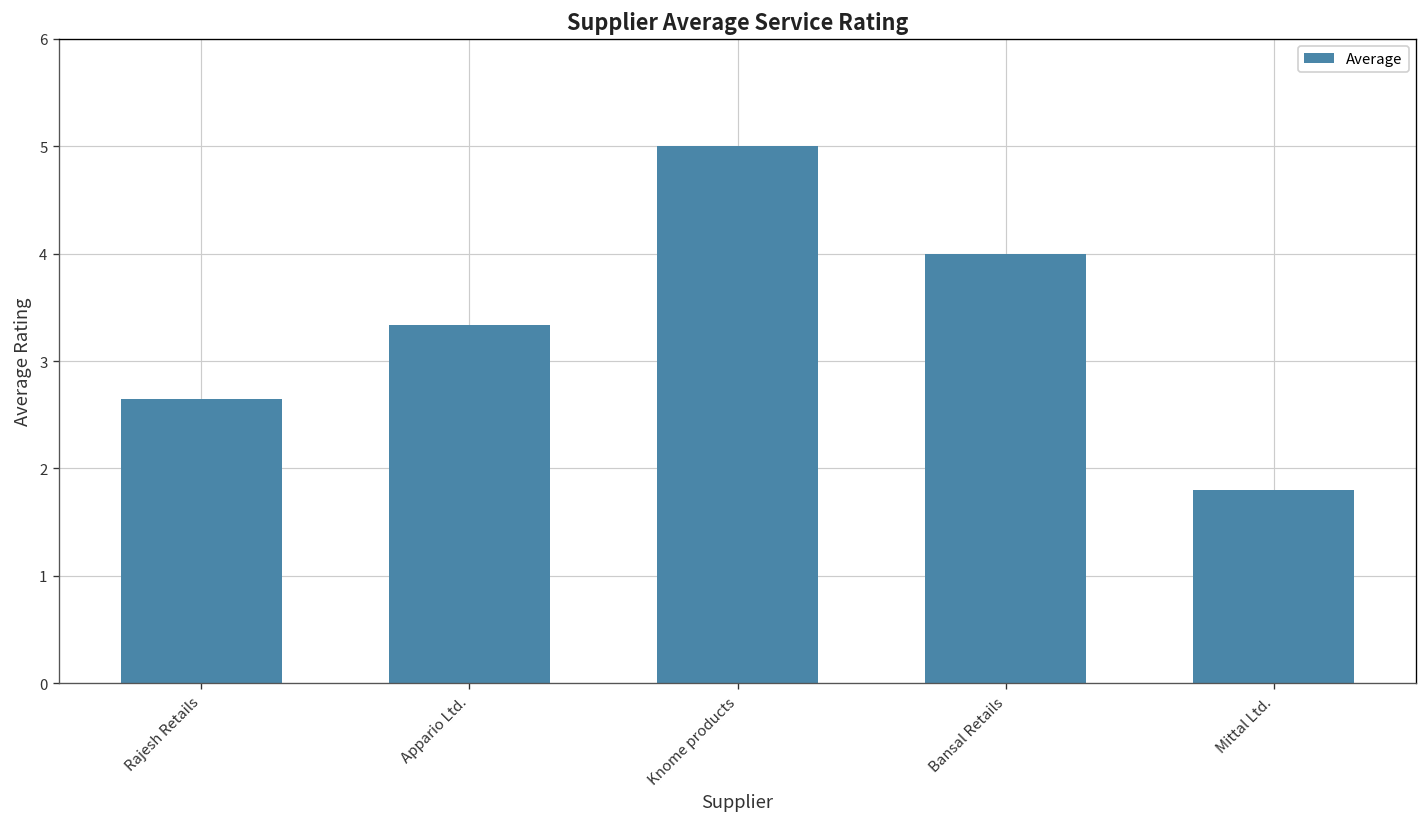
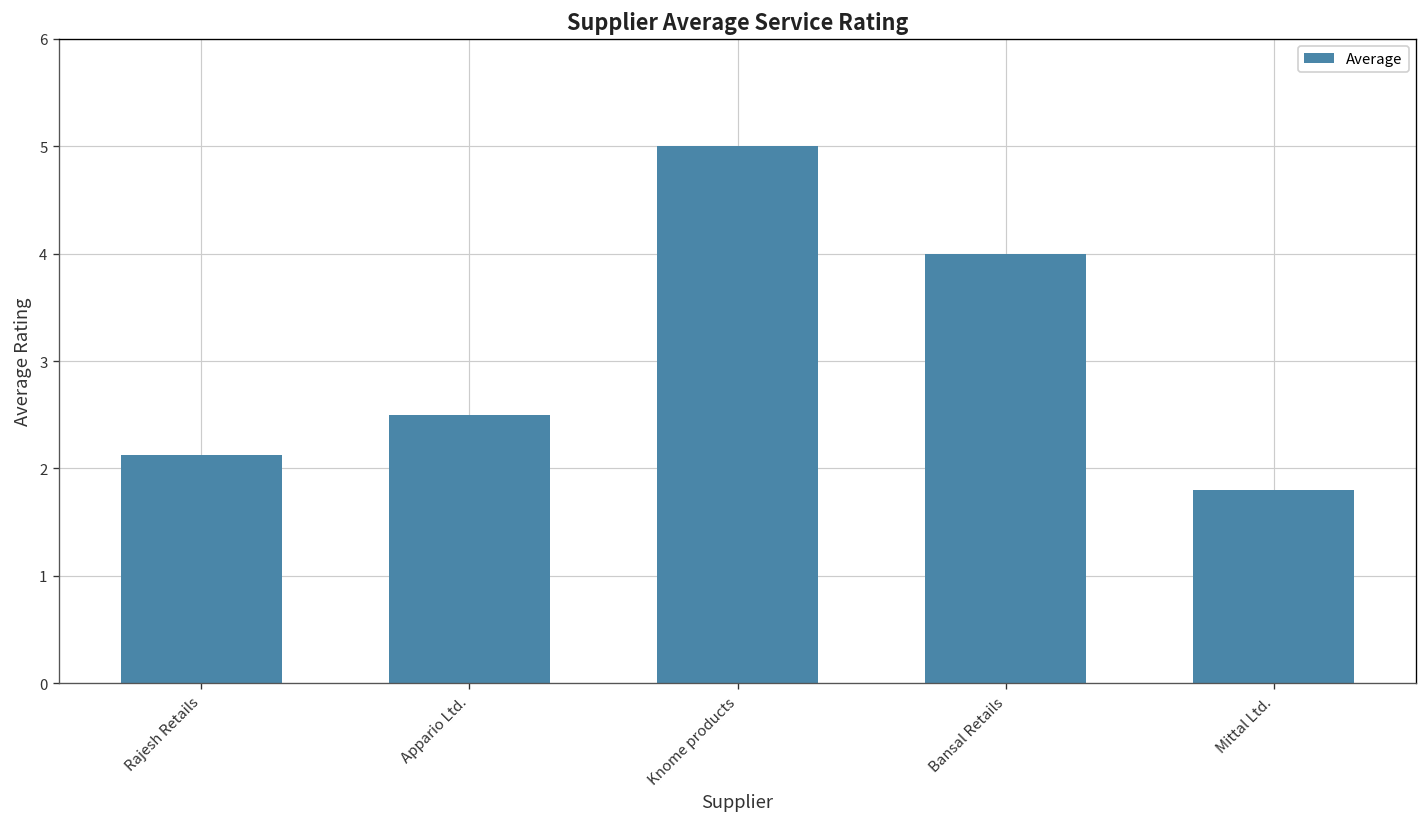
Rajesh Retails: 2.6 -> 2.1
Appario Ltd.: 3.3 -> 2.5
